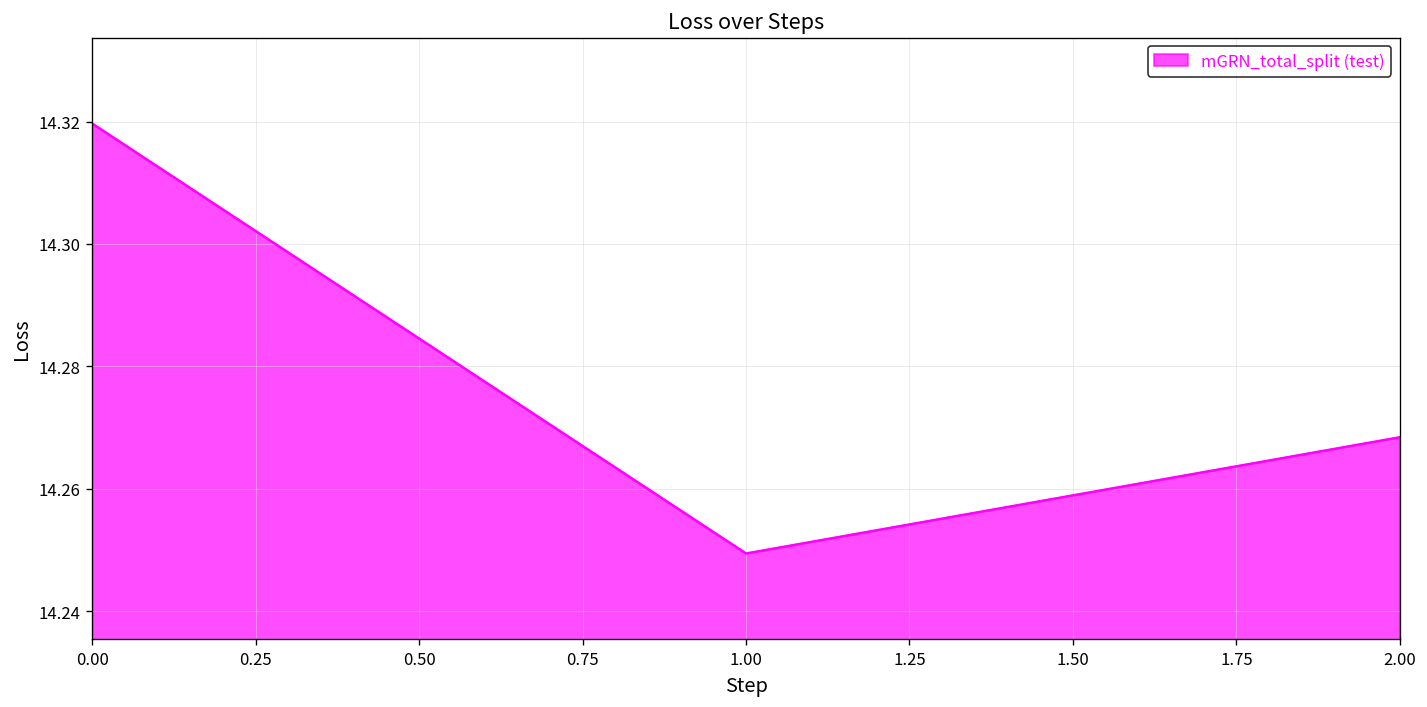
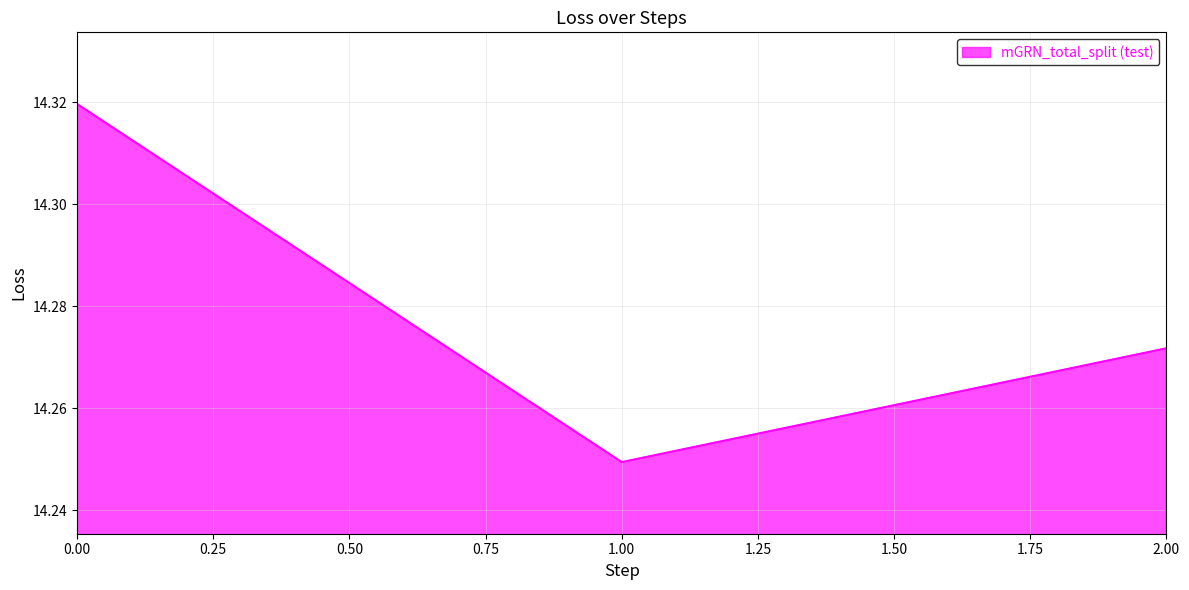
2.00: 14.268 -> 14.272
